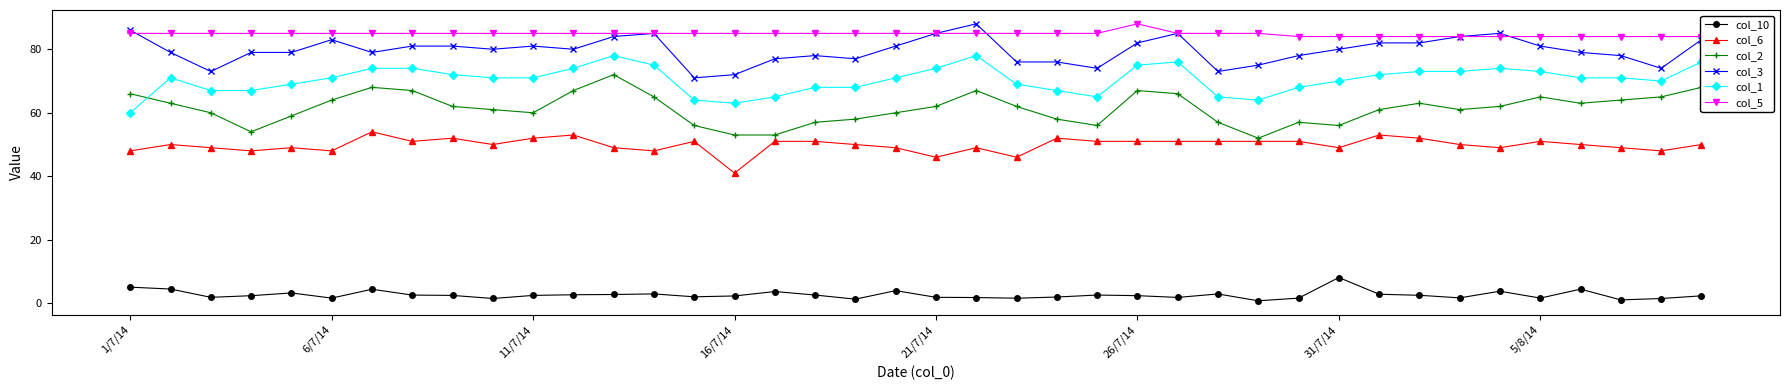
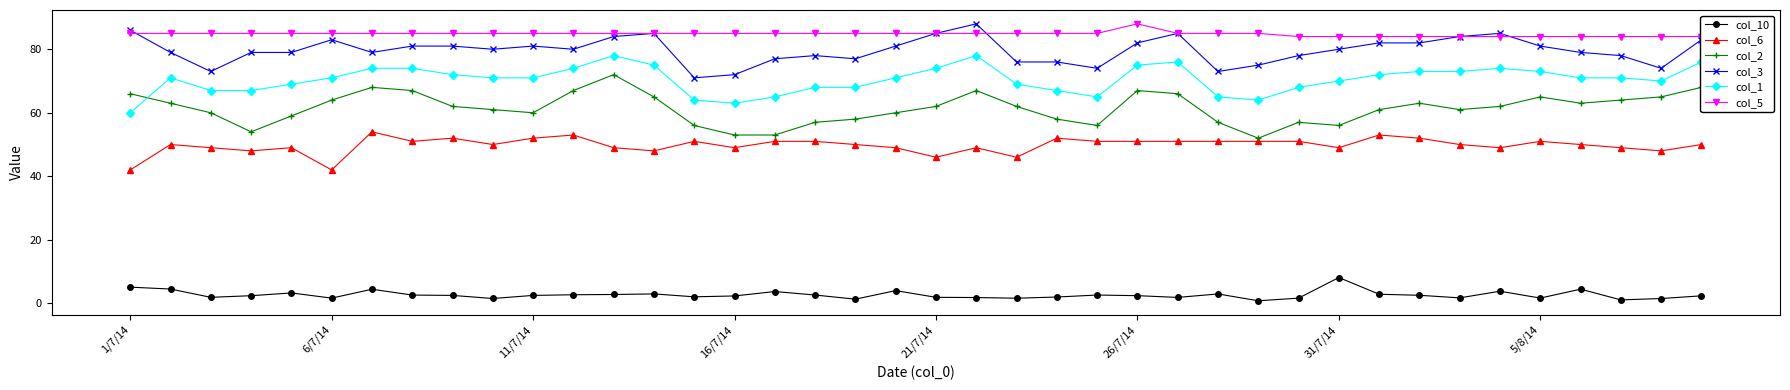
col_6, 1/7/14: 48 -> 42
col_6, 6/7/14: 48 -> 42
col_6, 16/7/14: 41 -> 49
